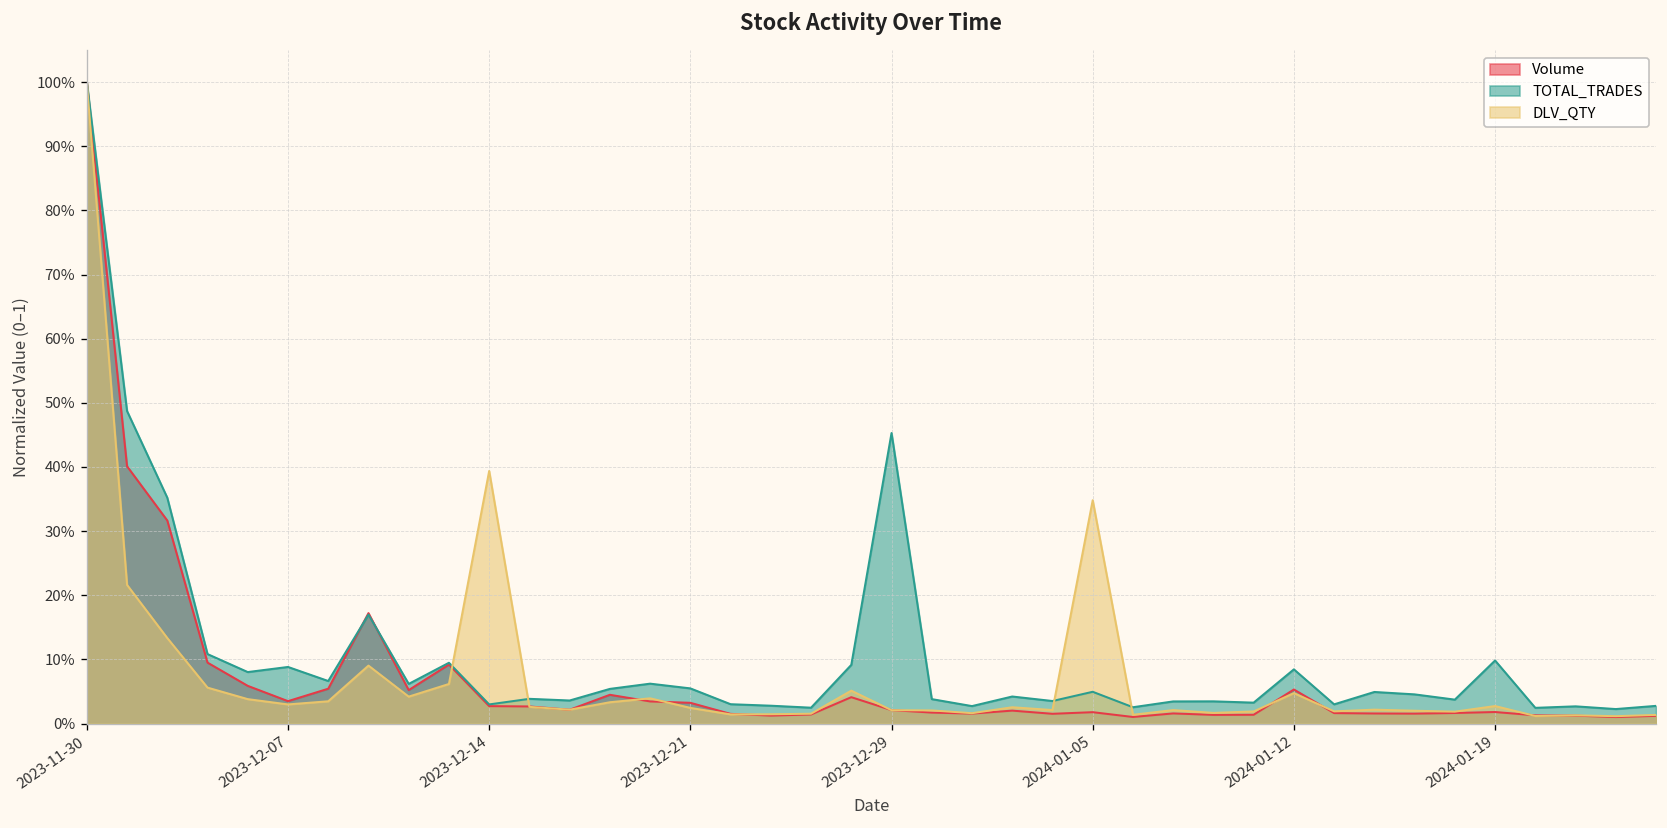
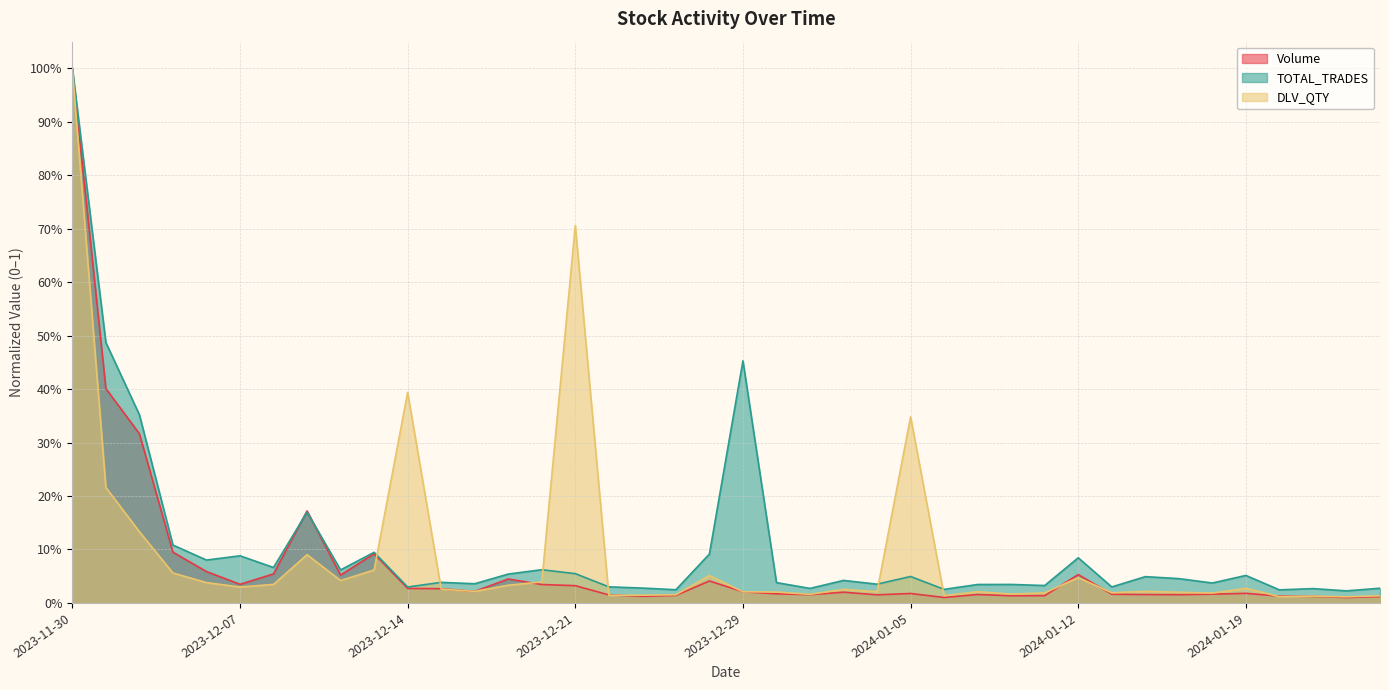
DLV_QTY, 2023-12-21: 2% -> 71%
TOTAL_TRADES, 2024-01-19: 10% -> 5%
